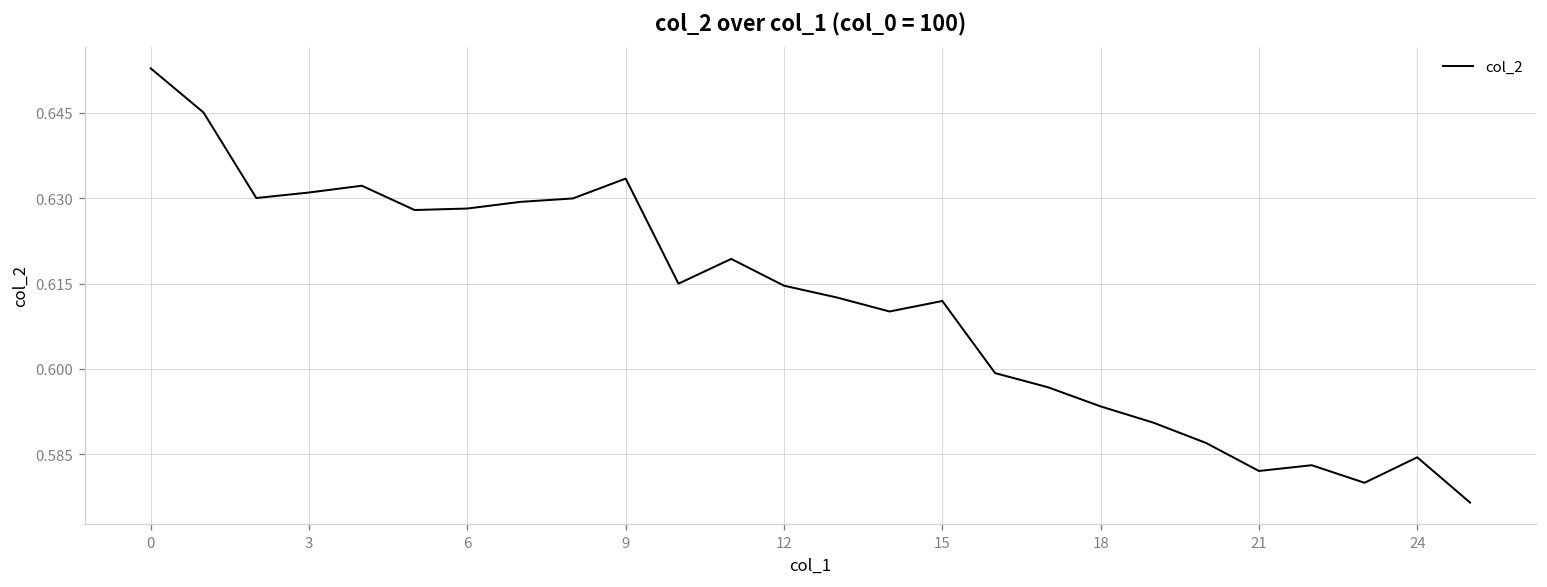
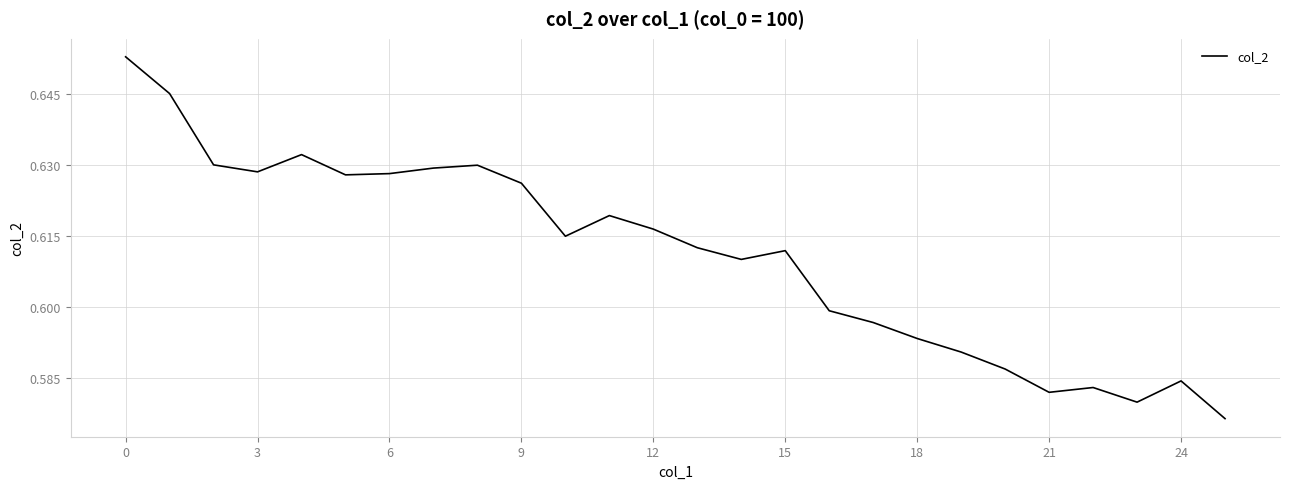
3: 0.631 -> 0.629
9: 0.633 -> 0.626
12: 0.615 -> 0.616
